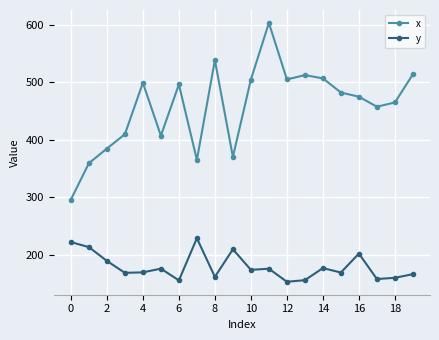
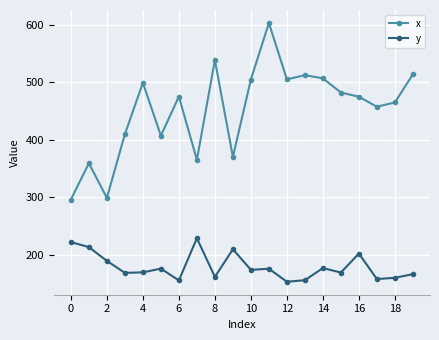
x, 2: 380 -> 300
x, 6: 500 -> 480
